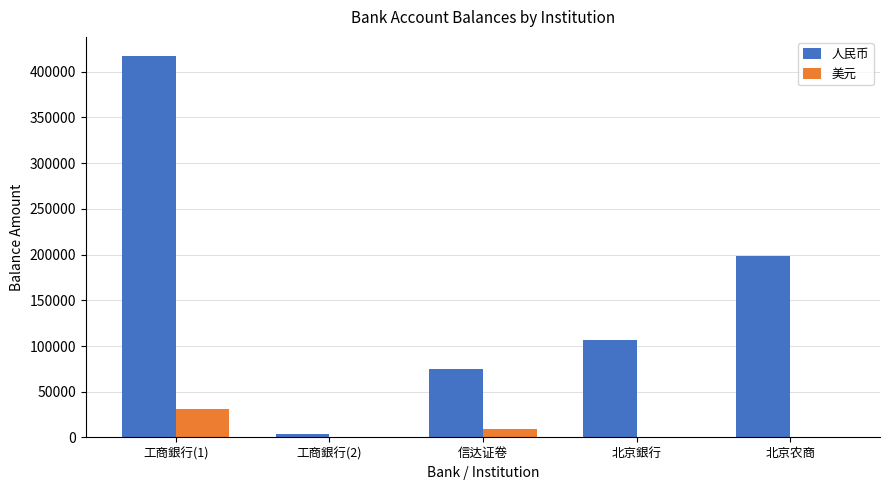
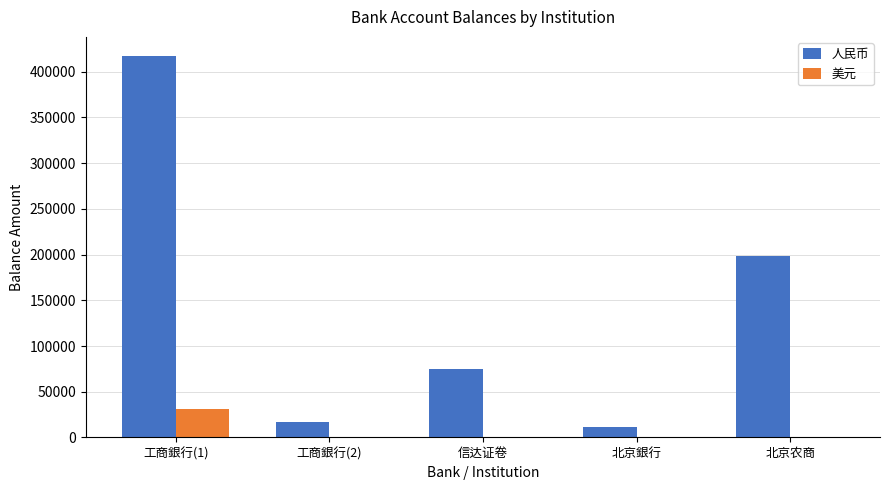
人民币, 工商銀行(2): 0 -> 20000
美元, 信达证卷: 10000 -> 0
人民币, 北京銀行: 110000 -> 10000
